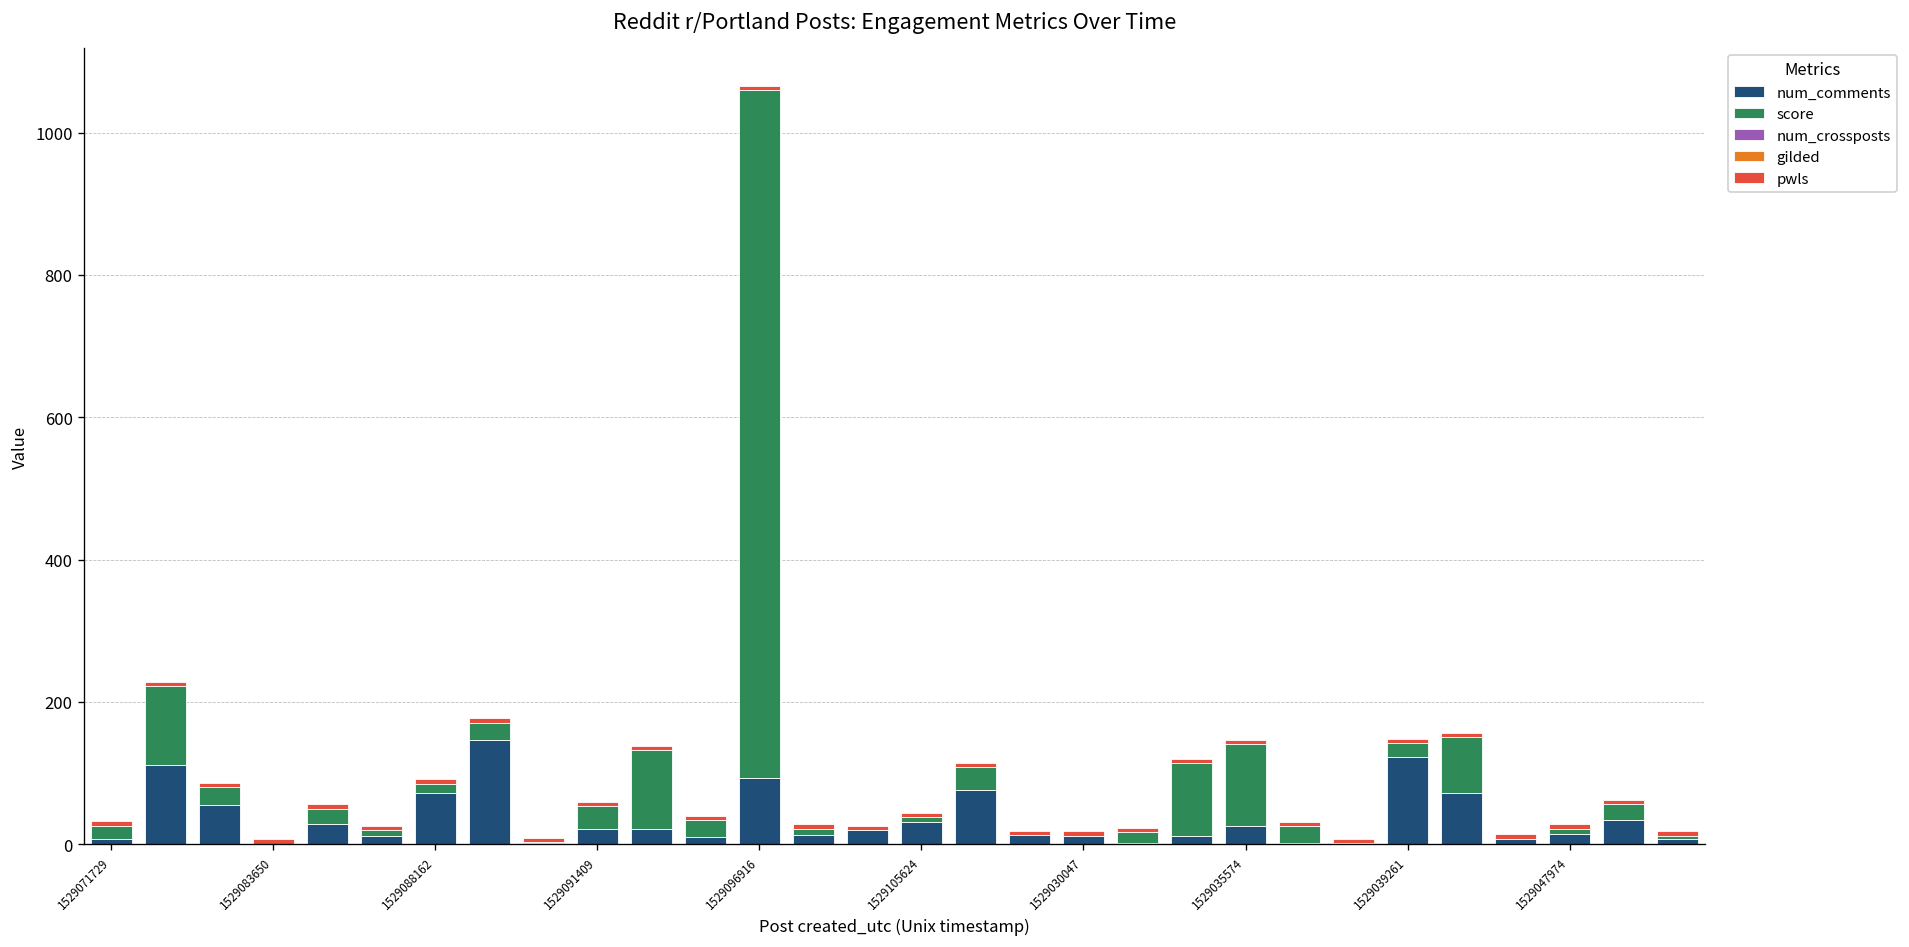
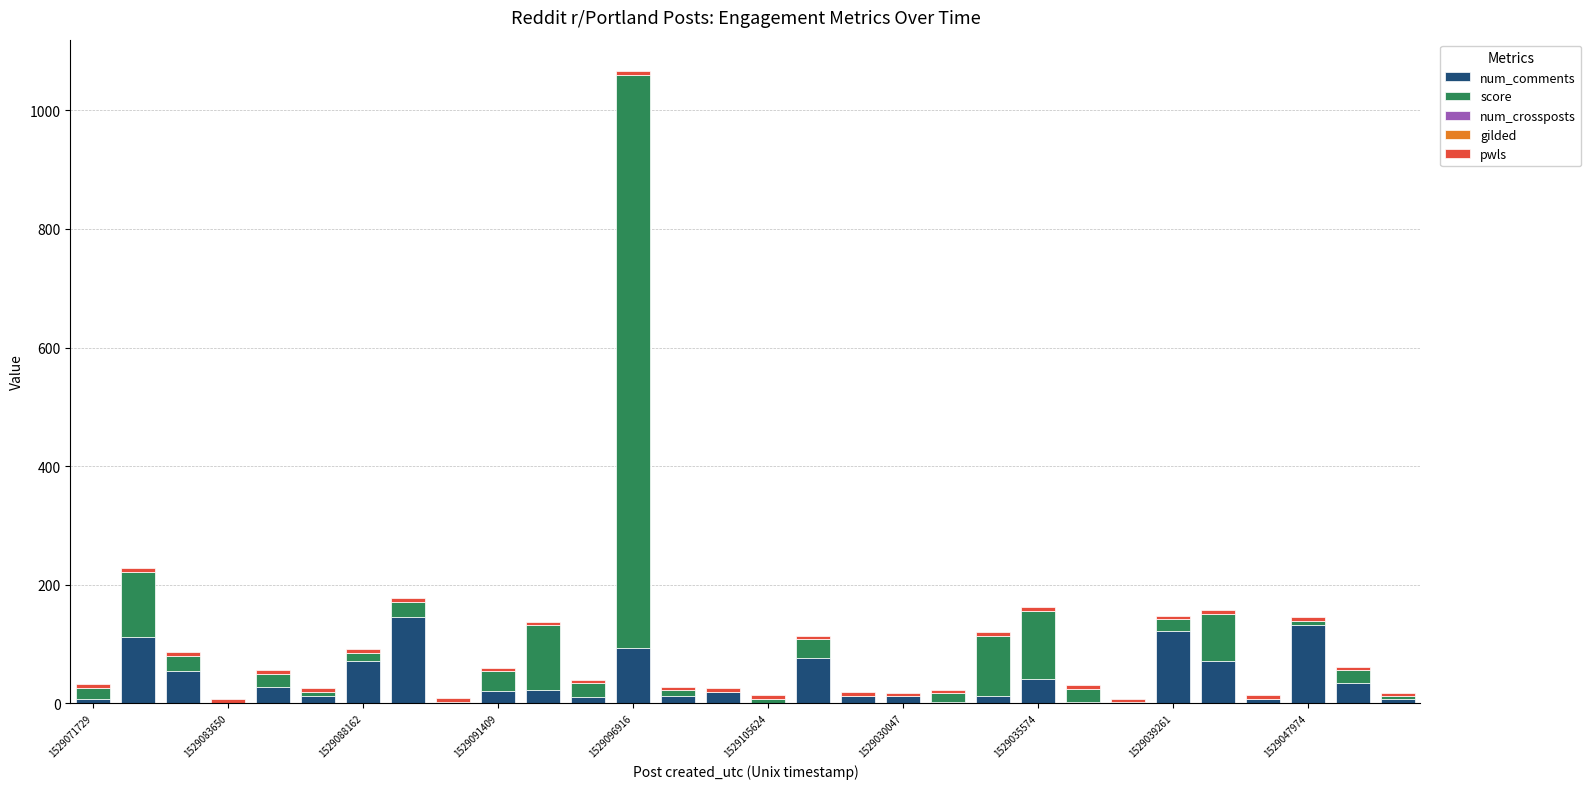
num_comments, 1529105624: 30 -> 0
num_comments, 1529035574: 30 -> 40
num_comments, 1529047974: 20 -> 130
